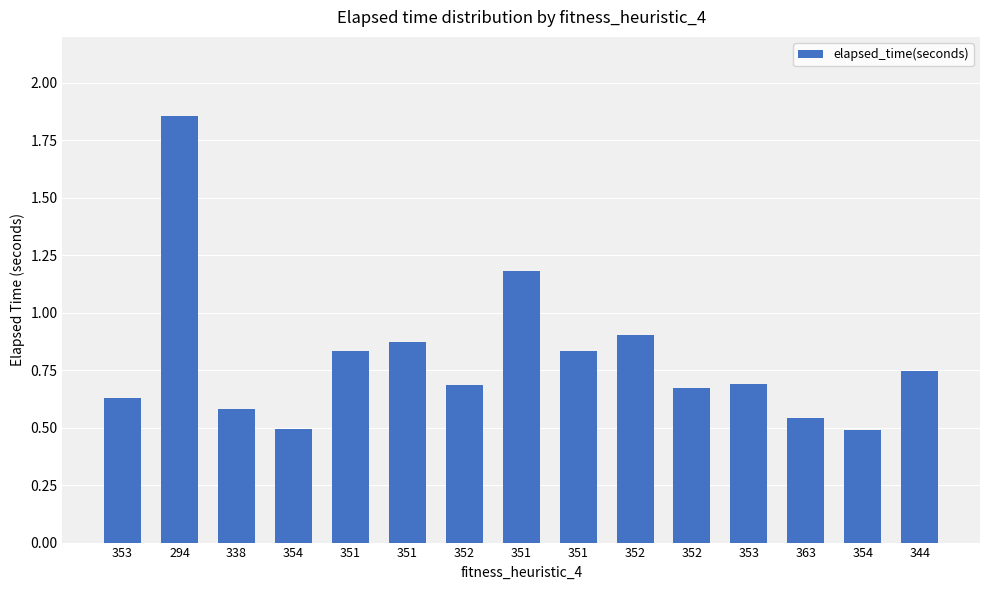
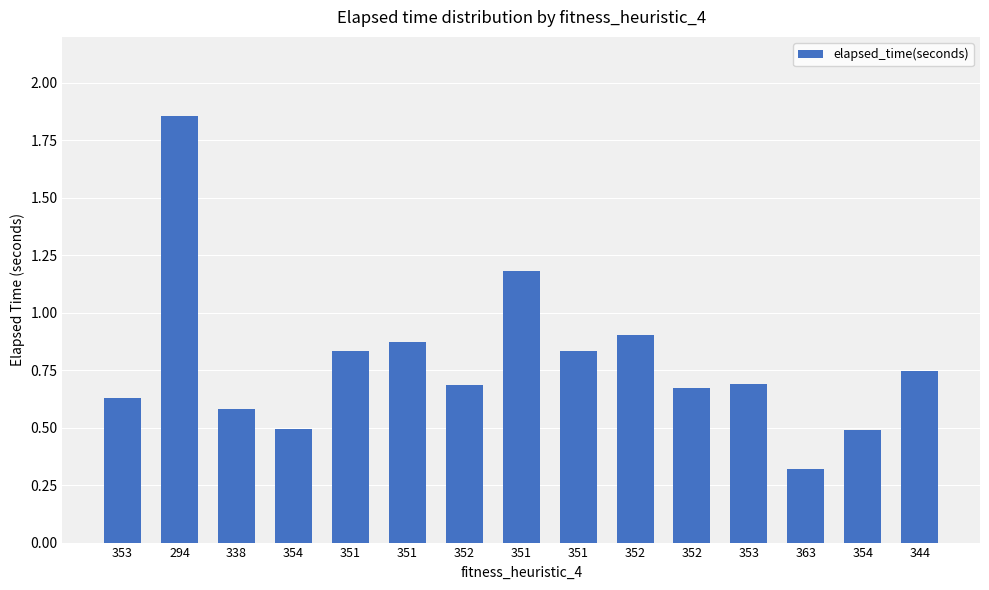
363: 0.54 -> 0.32
